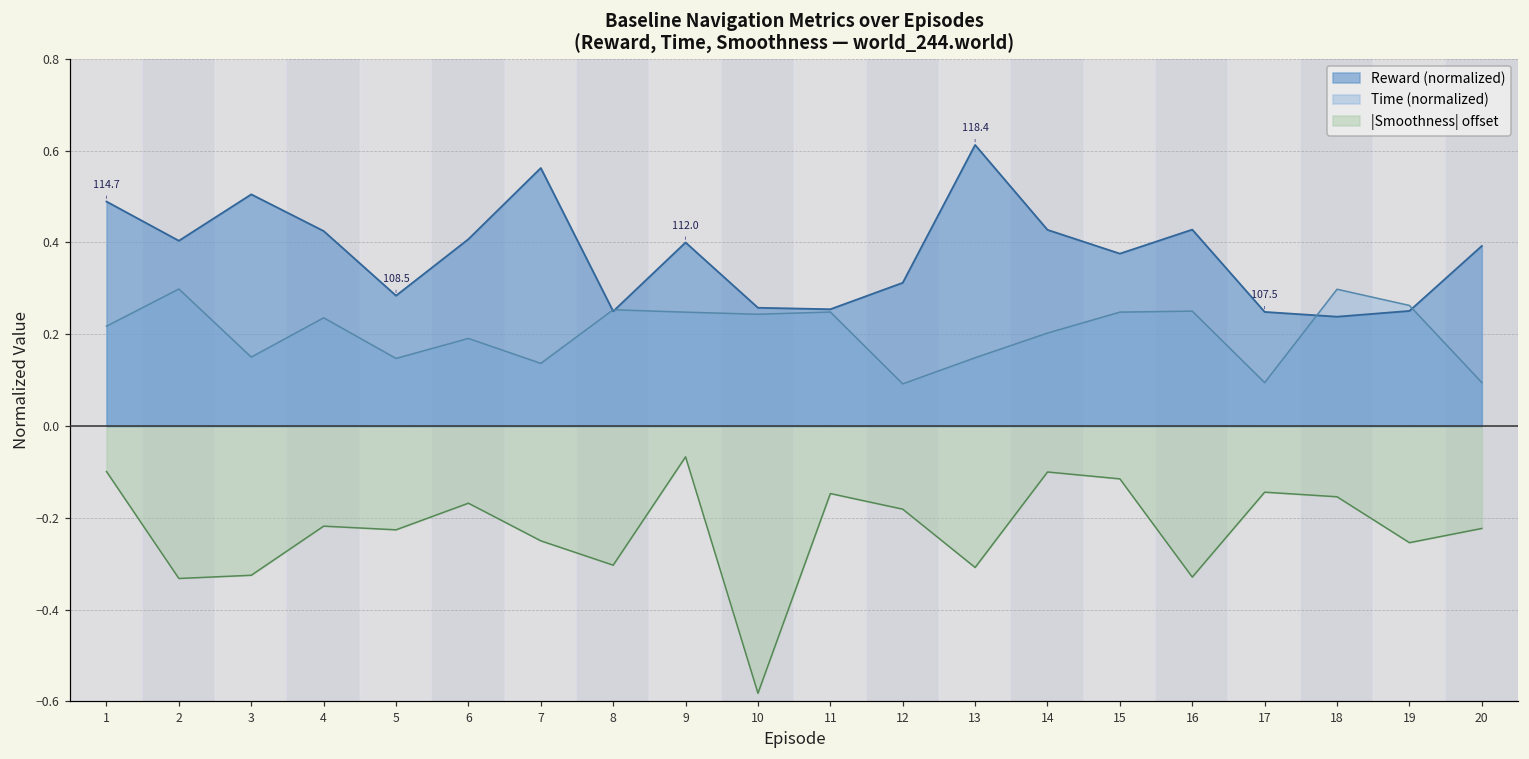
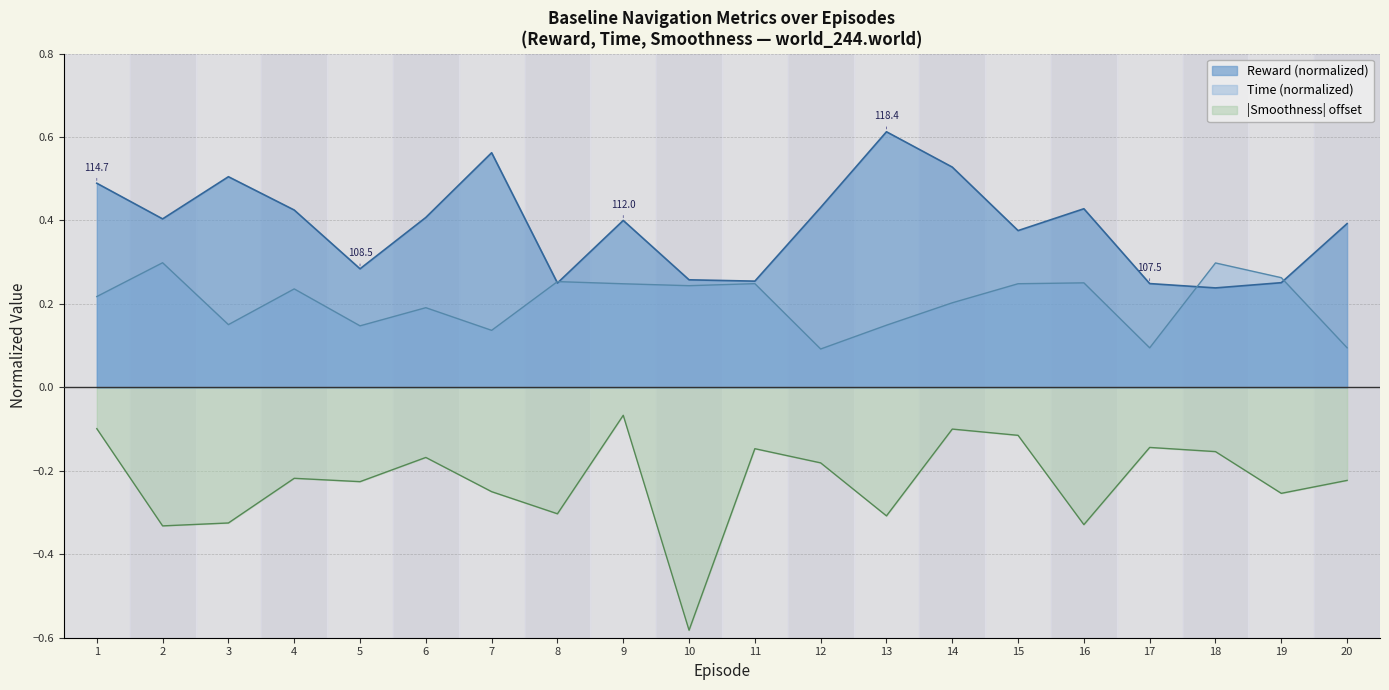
Reward (normalized), 12: 0.31 -> 0.43
Reward (normalized), 14: 0.43 -> 0.53
